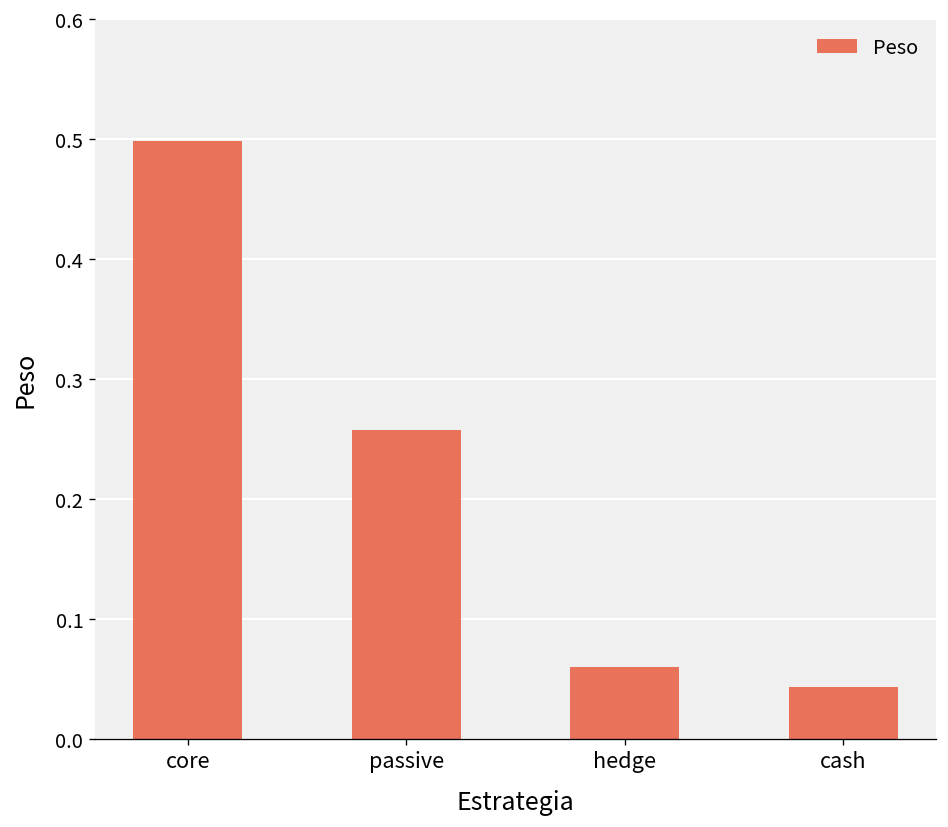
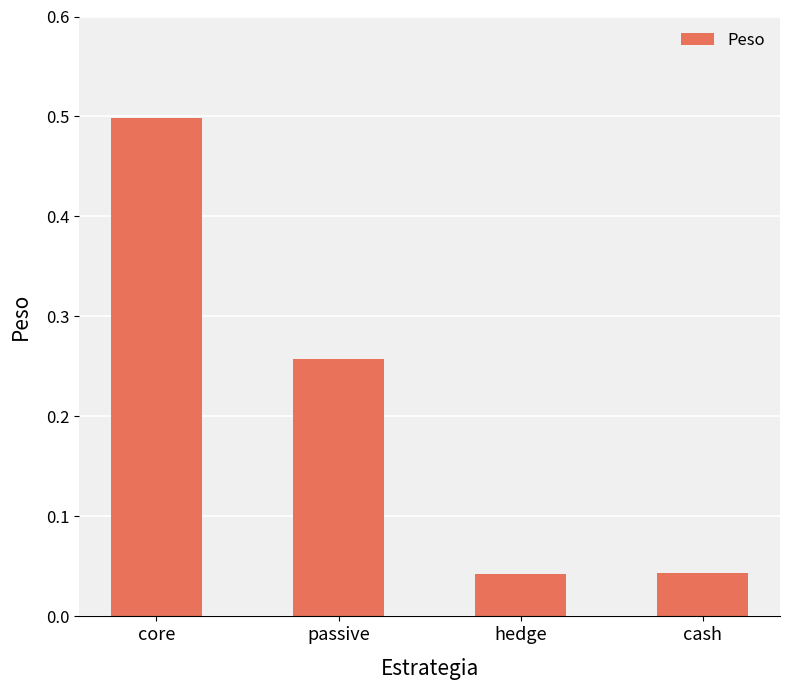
hedge: 0.06 -> 0.04
